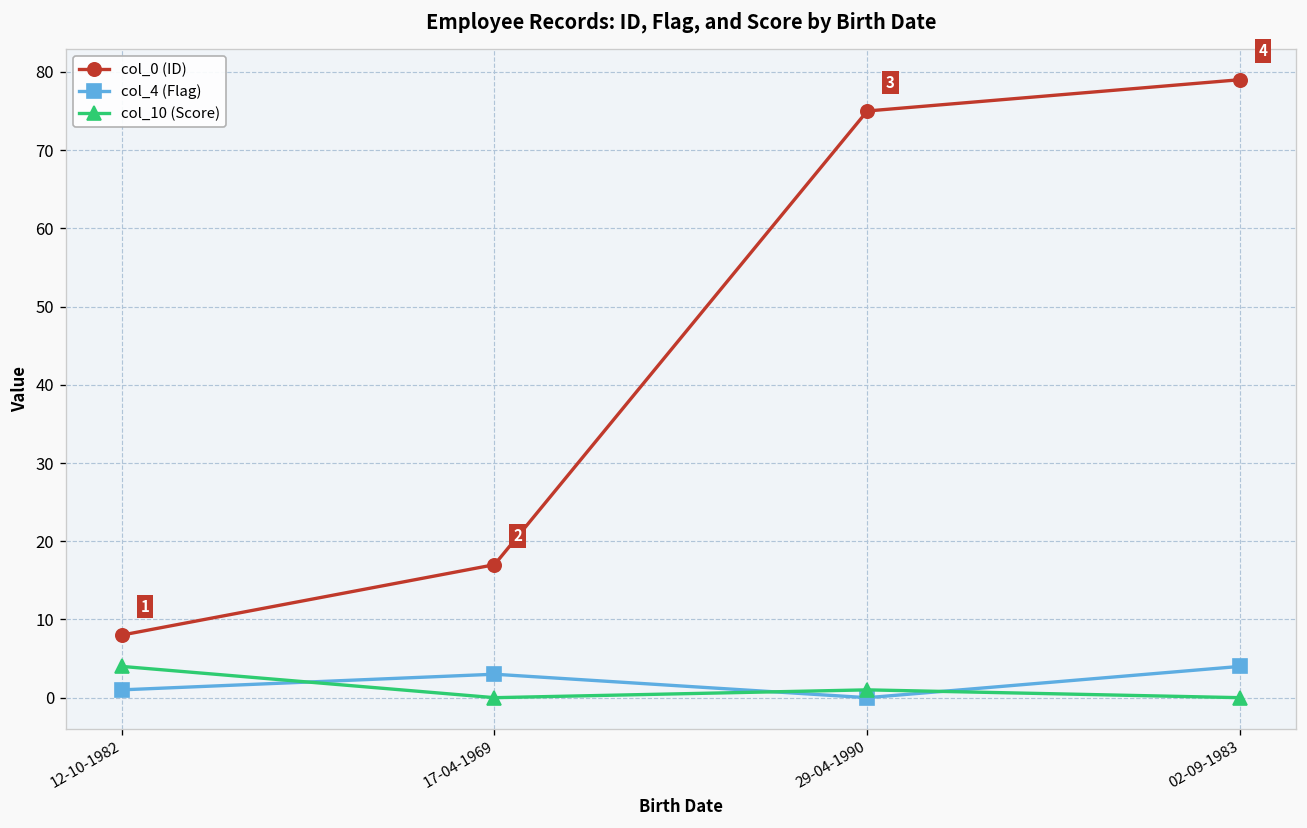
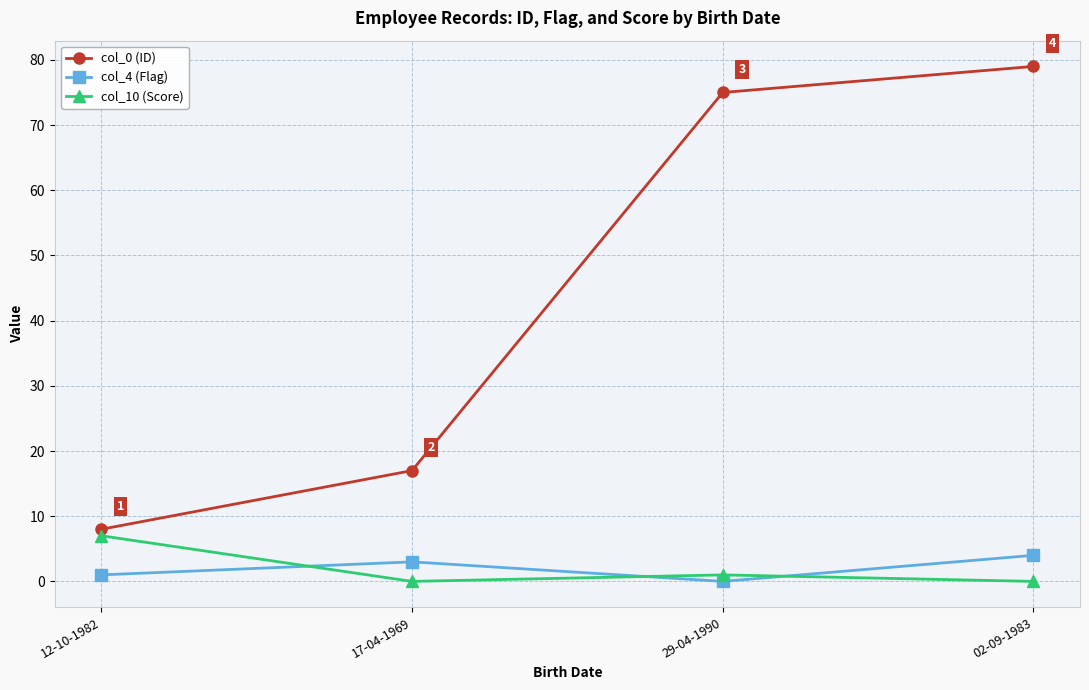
col_10 (Score), 12-10-1982: 4 -> 7
